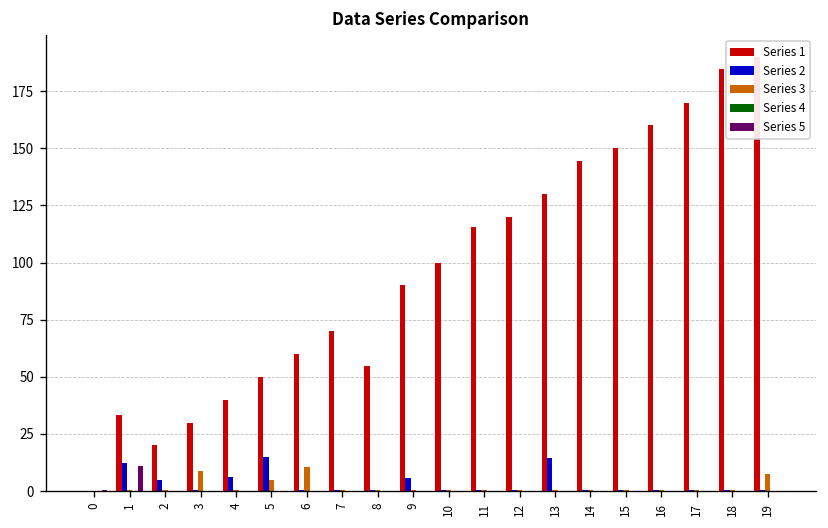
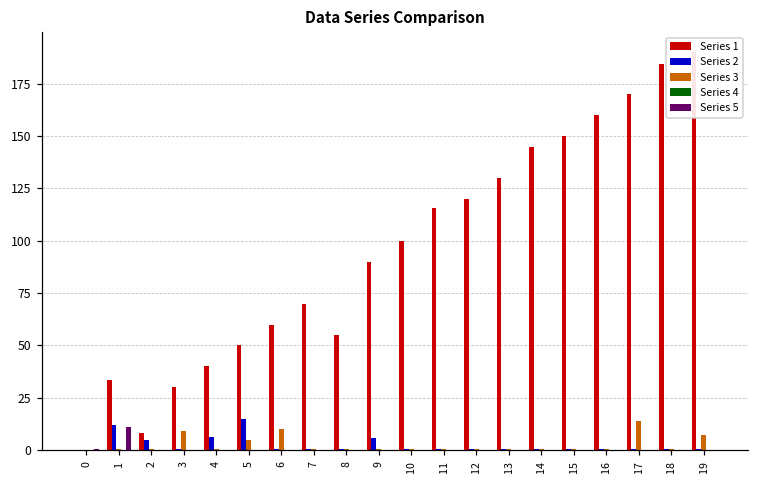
Series 1, 2: 20 -> 8
Series 2, 13: 15 -> 1
Series 3, 17: 0 -> 14
